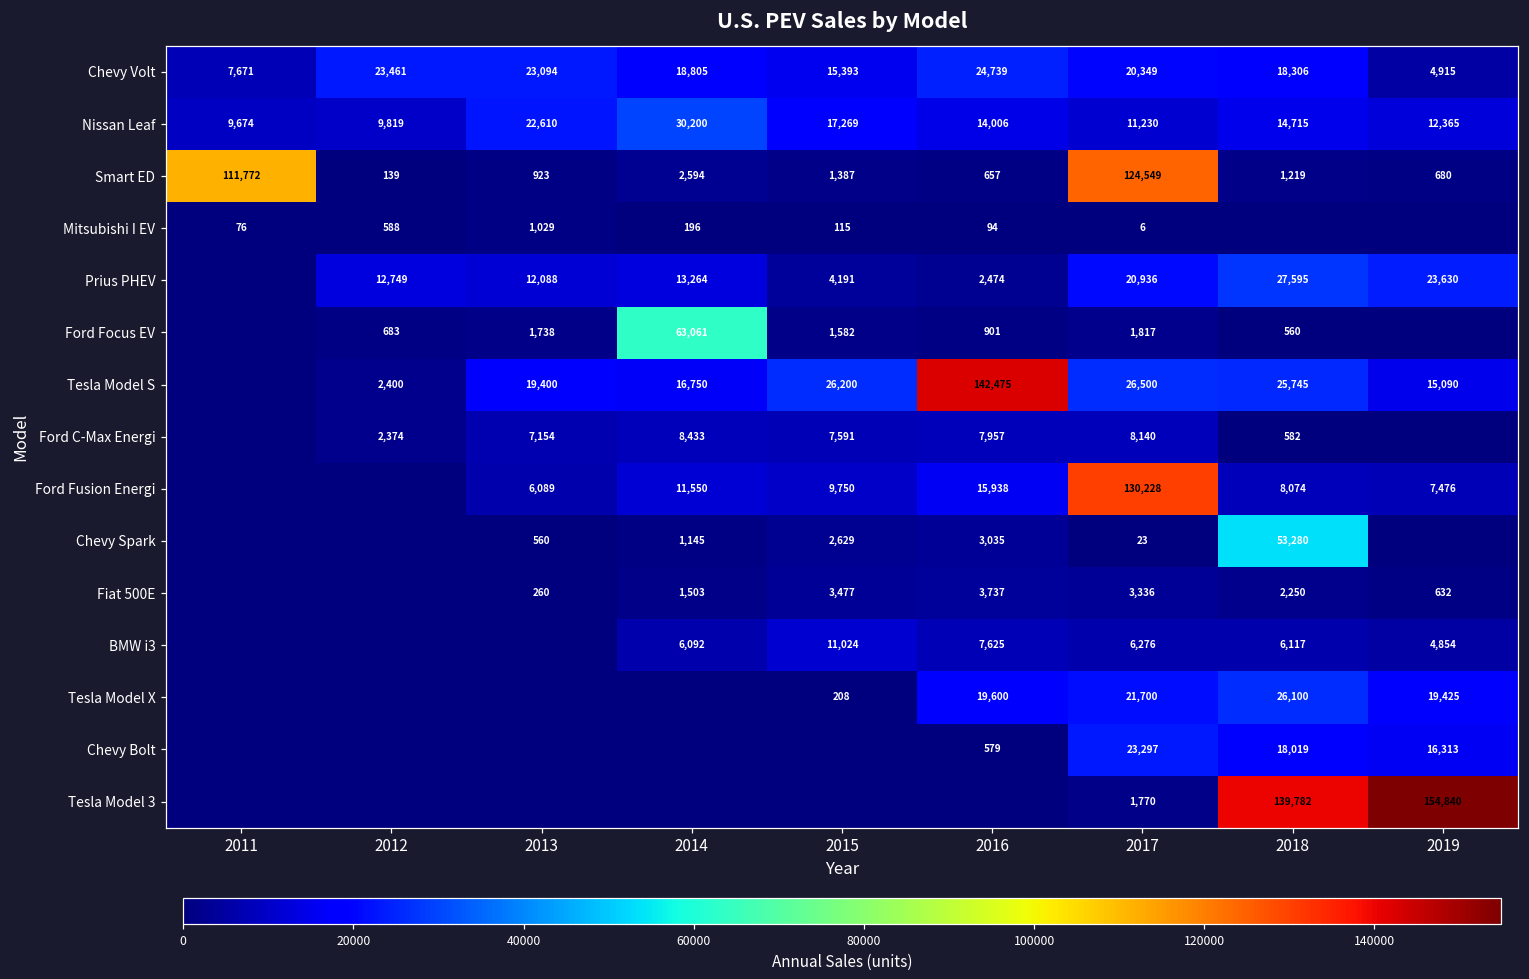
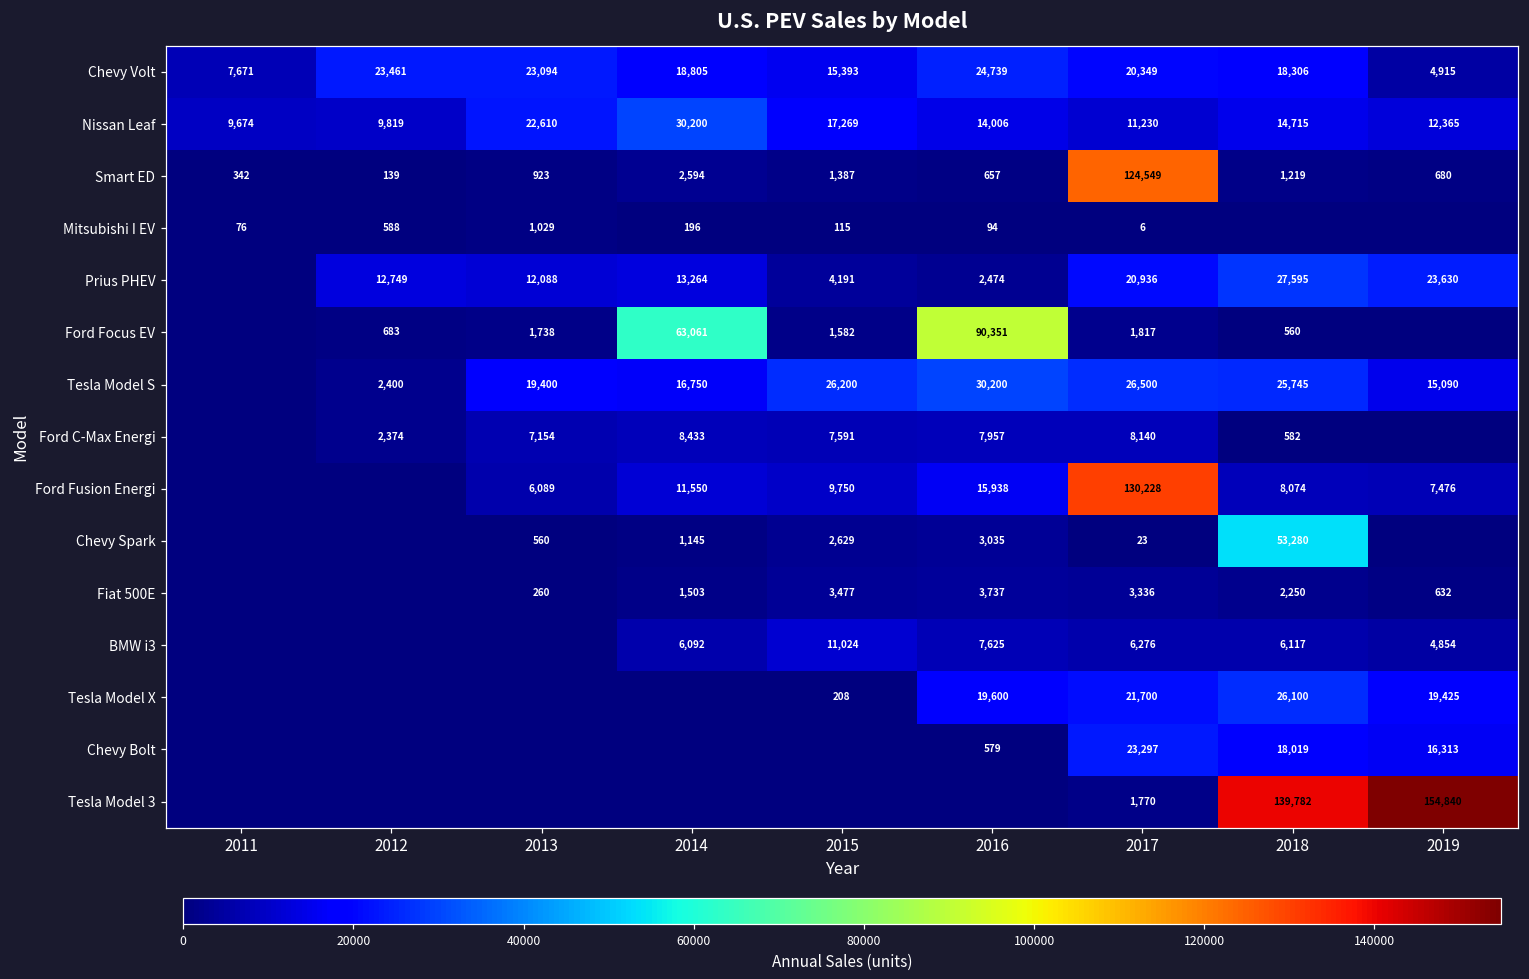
Smart ED, 2011: 111,772 -> 342
Ford Focus EV, 2016: 901 -> 90,351
Tesla Model S, 2016: 142,475 -> 30,200
